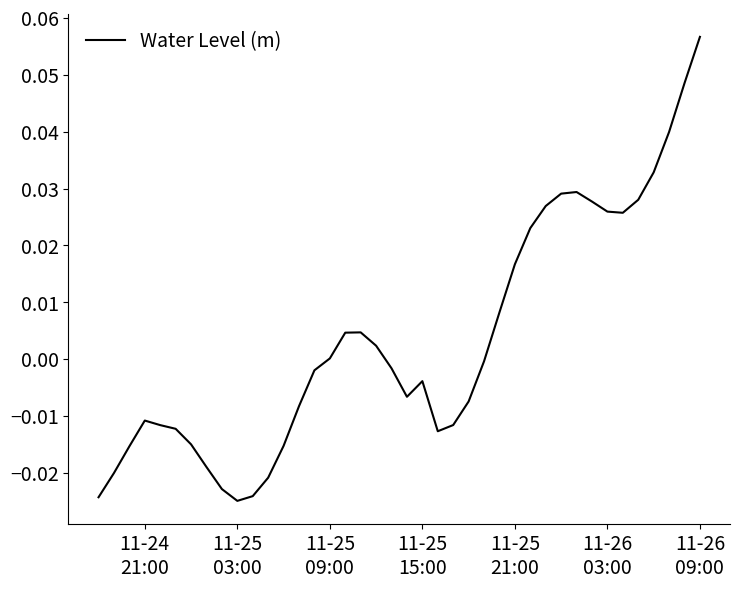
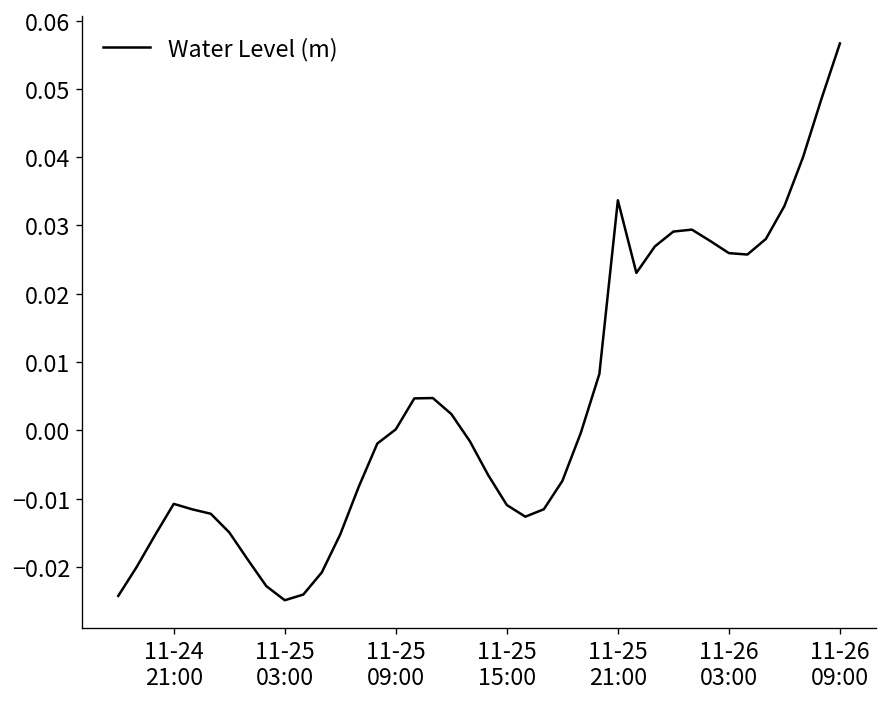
11-25 15:00: -0.004 -> -0.011
11-25 21:00: 0.017 -> 0.034
